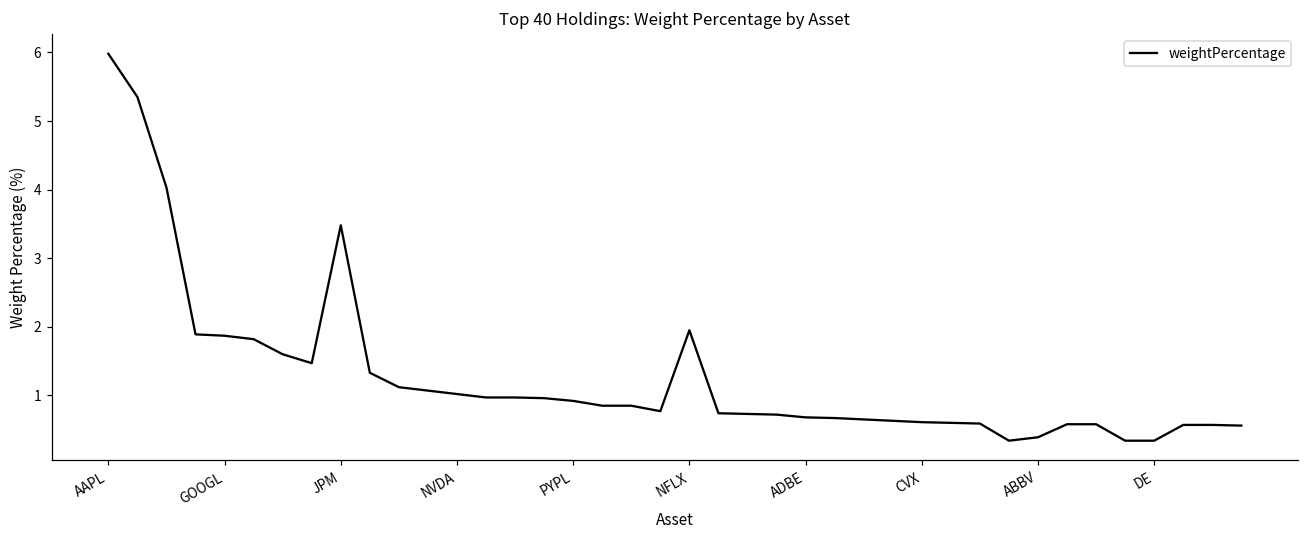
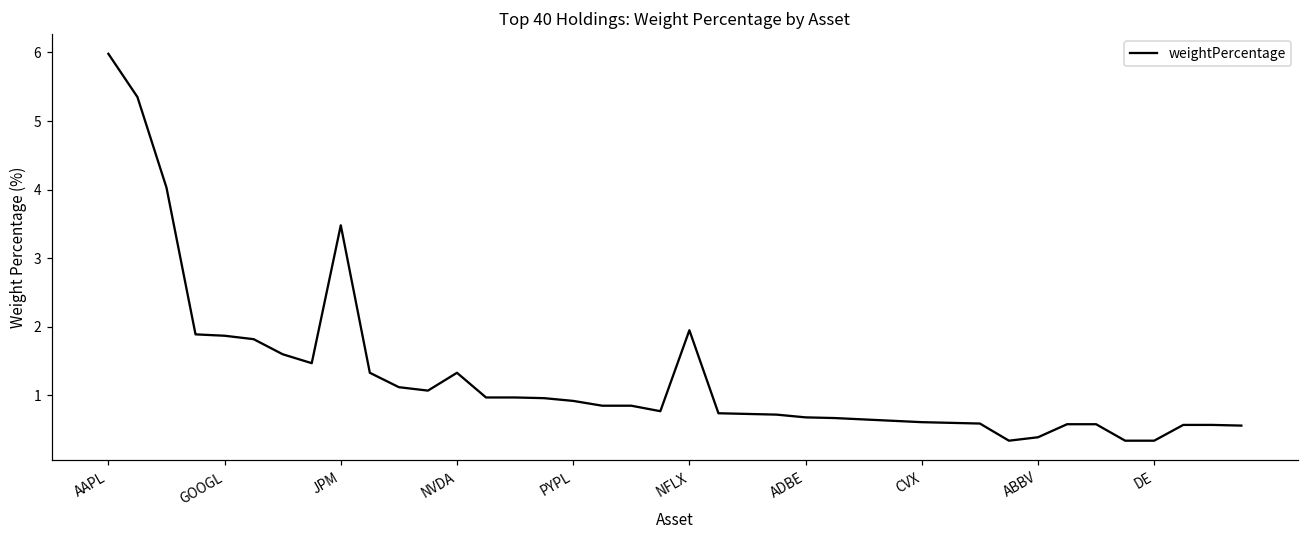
NVDA: 1.0 -> 1.3
